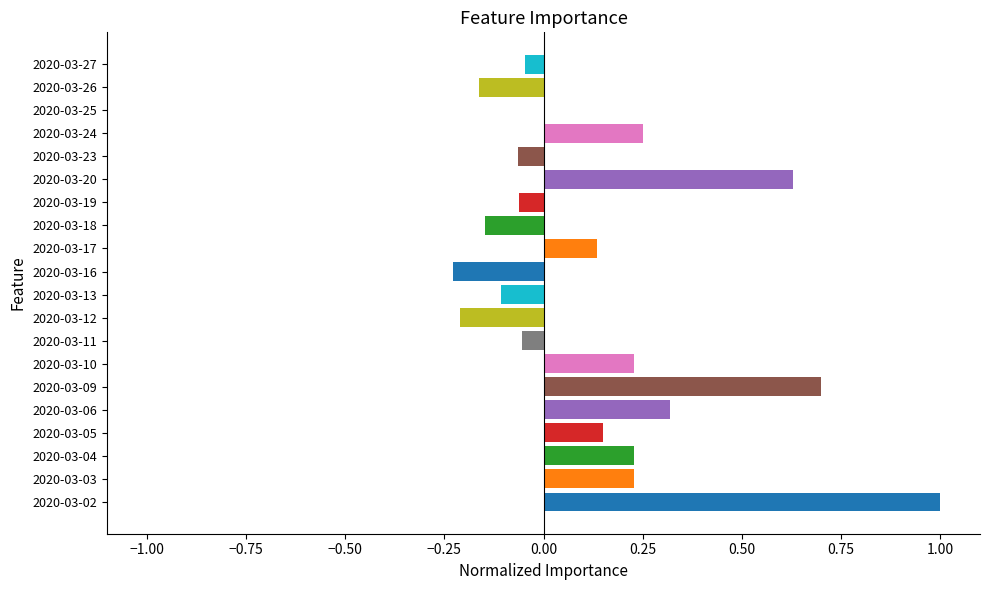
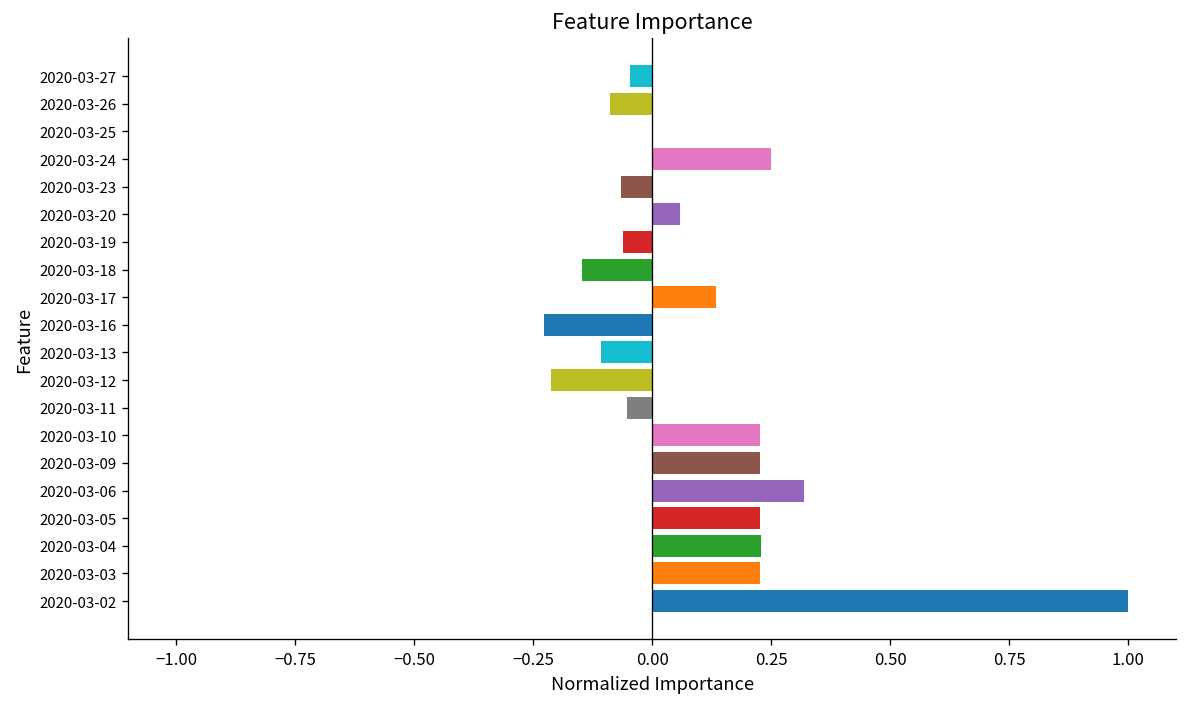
2020-03-26: -0.16 -> -0.09
2020-03-20: 0.63 -> 0.06
2020-03-09: 0.70 -> 0.23
2020-03-05: 0.15 -> 0.23
